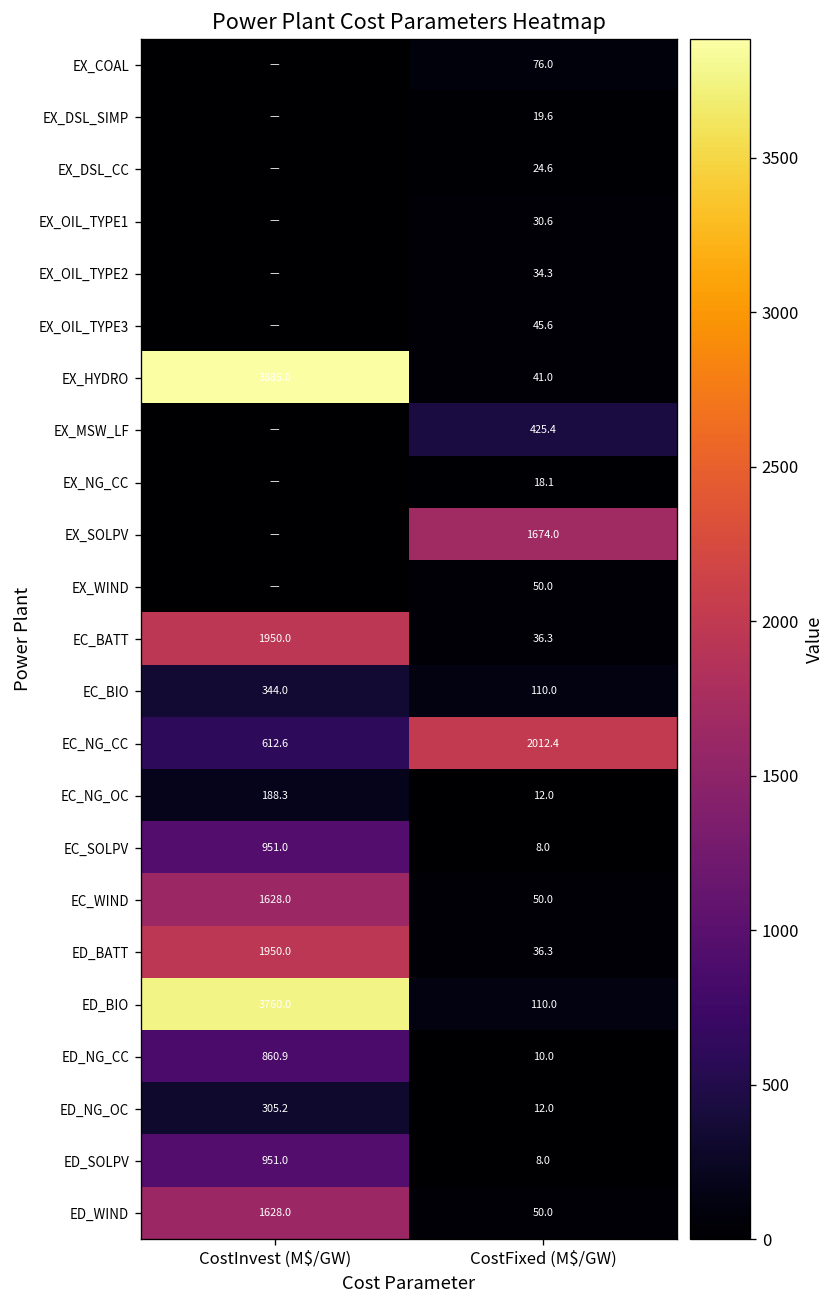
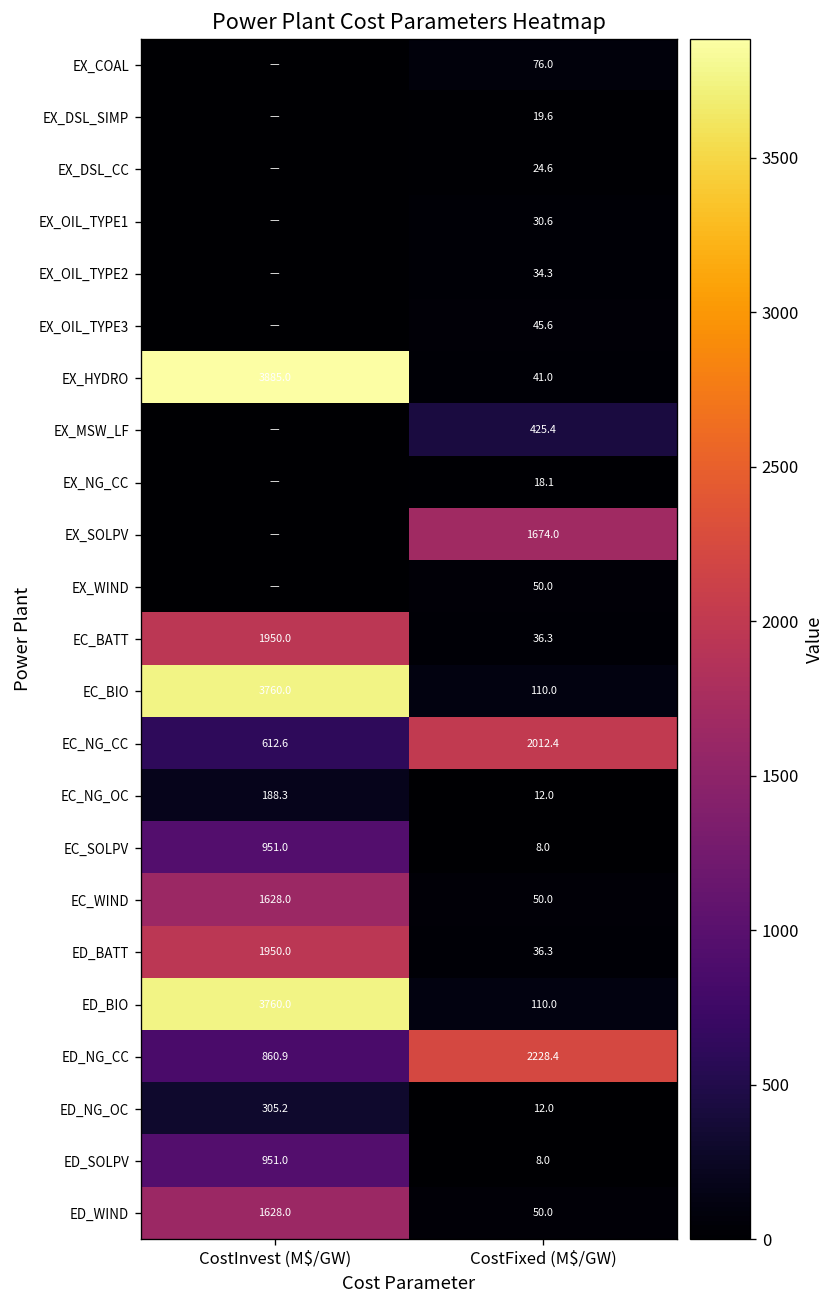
EC_BIO, CostInvest (M$/GW): 344.0 -> 3760.0
ED_NG_CC, CostFixed (M$/GW): 10.0 -> 2228.4
